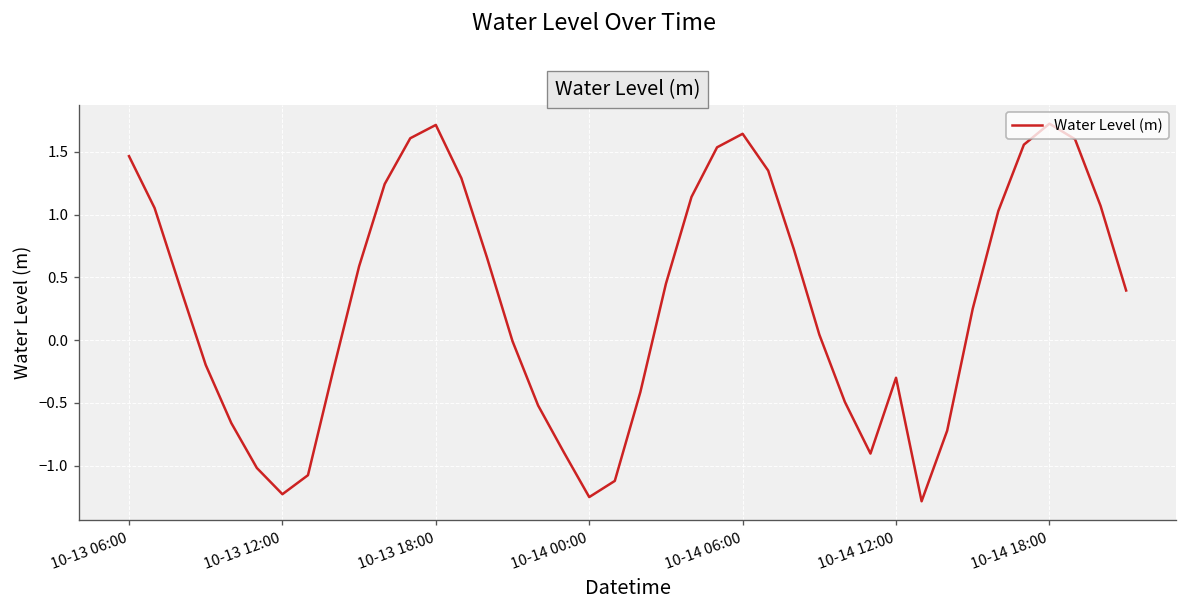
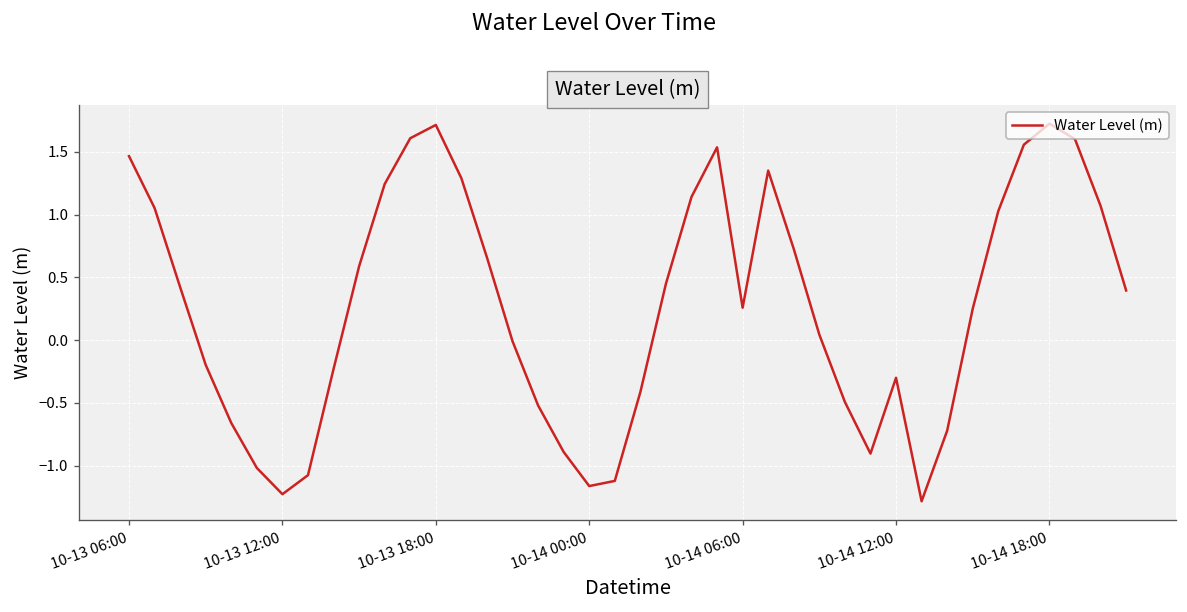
10-14 00:00: -1.25 -> -1.16
10-14 06:00: 1.64 -> 0.26
